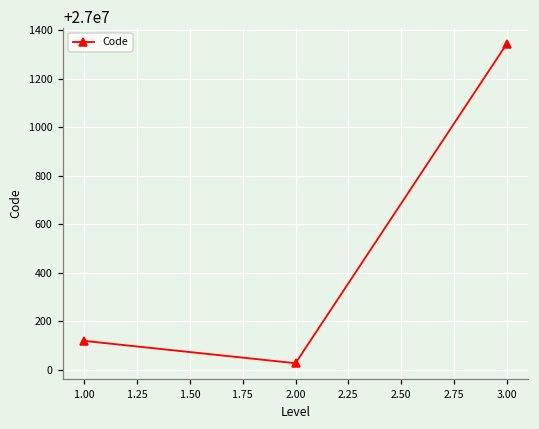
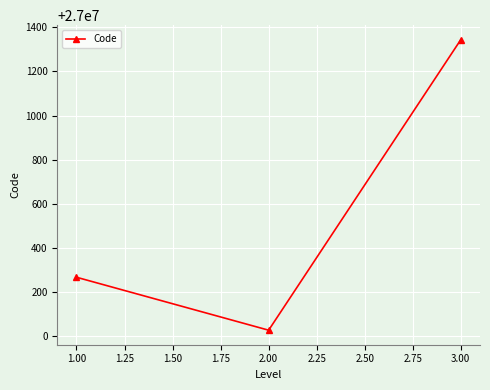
1.00: 27000120 -> 27000270
